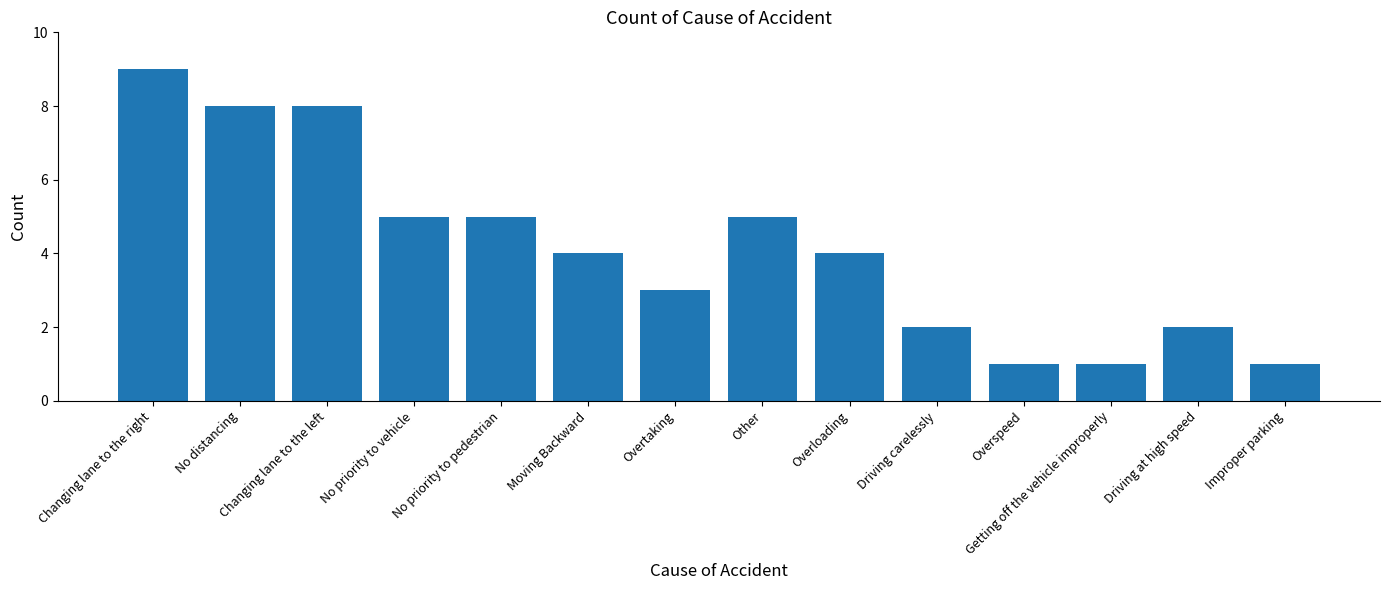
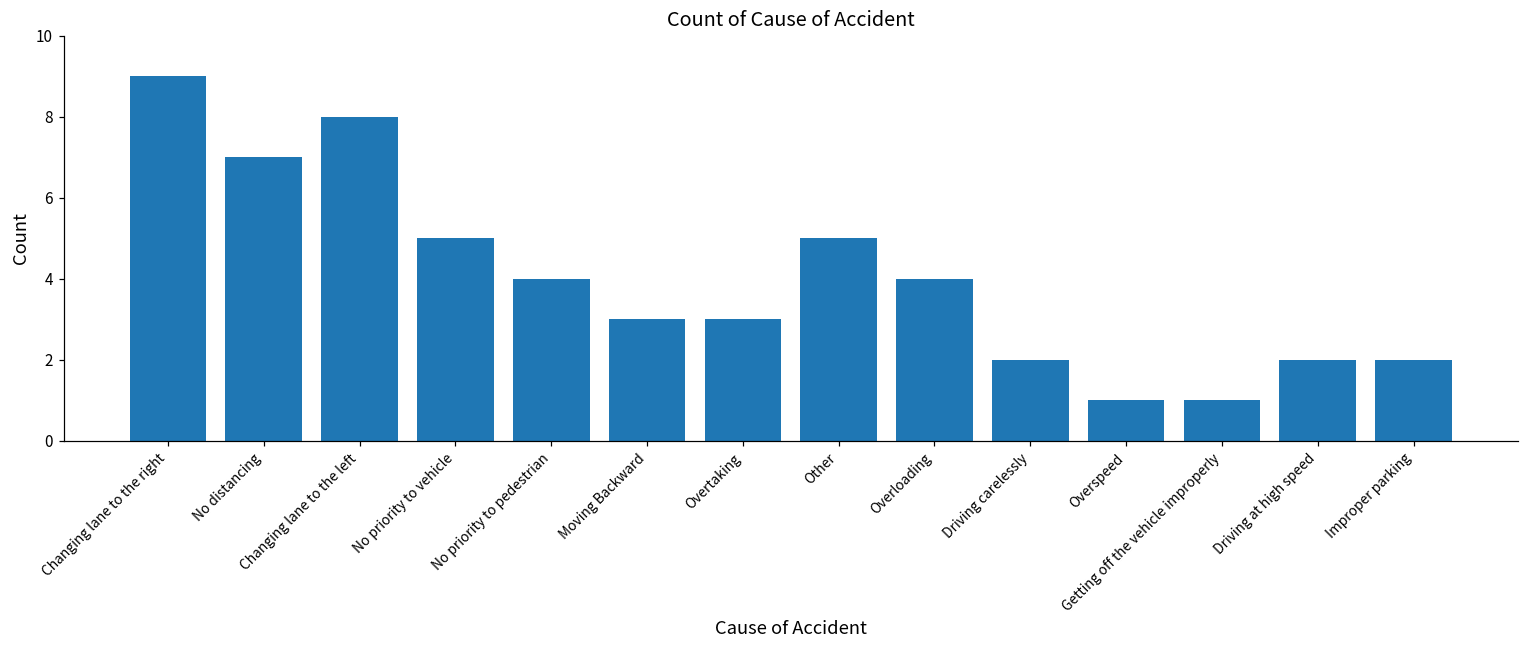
No distancing: 8 -> 7
No priority to pedestrian: 5 -> 4
Moving Backward: 4 -> 3
Improper parking: 1 -> 2
